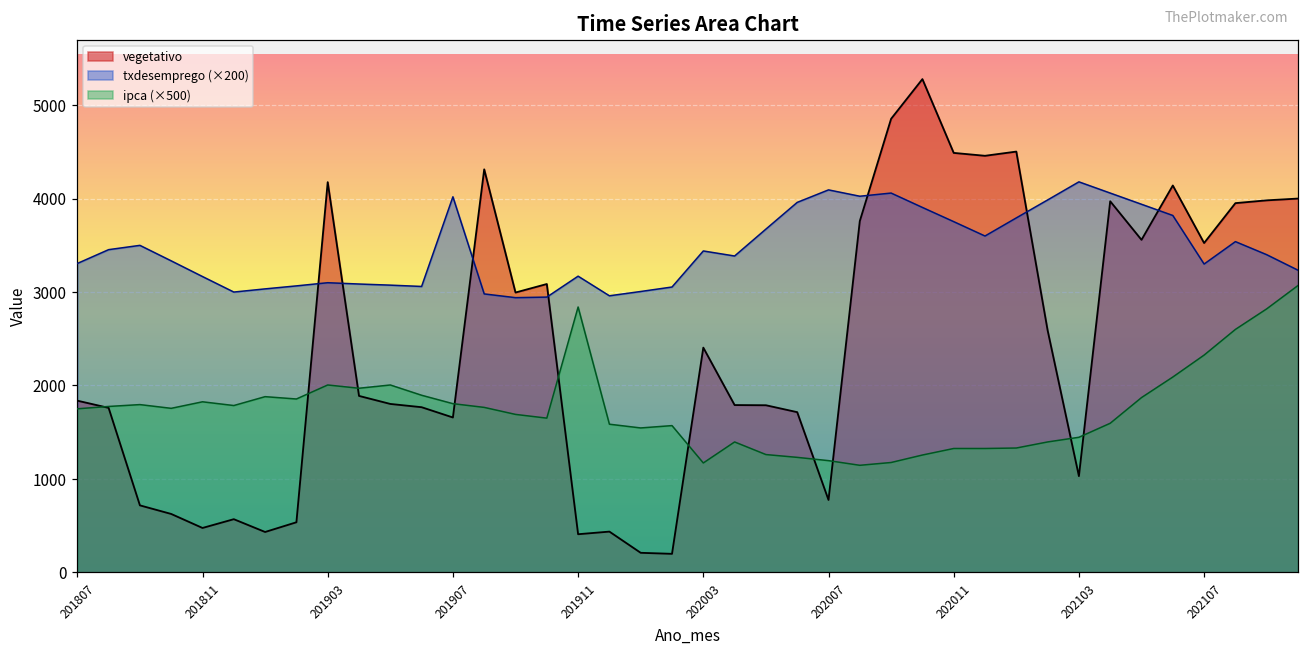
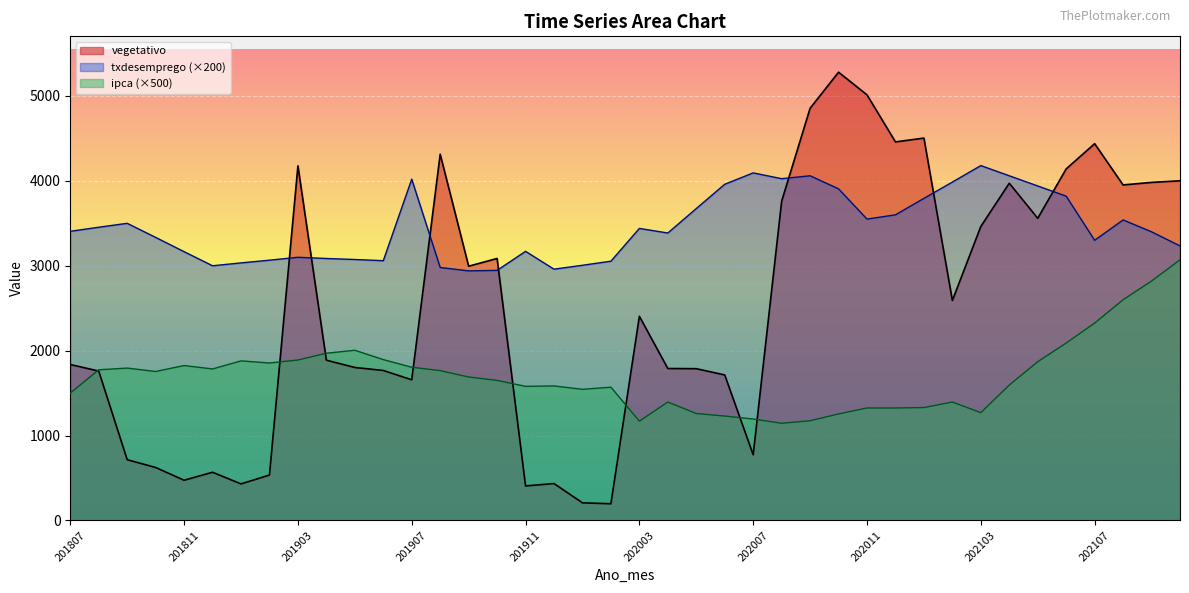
txdesemprego (×200), 201807: 3300 -> 3400
ipca (×500), 201807: 1800 -> 1500
ipca (×500), 201903: 2000 -> 1900
ipca (×500), 201911: 2800 -> 1600
vegetativo, 202011: 4500 -> 5000
txdesemprego (×200), 202011: 3800 -> 3600
vegetativo, 202103: 1000 -> 3500
ipca (×500), 202103: 1400 -> 1300
vegetativo, 202107: 3500 -> 4400
